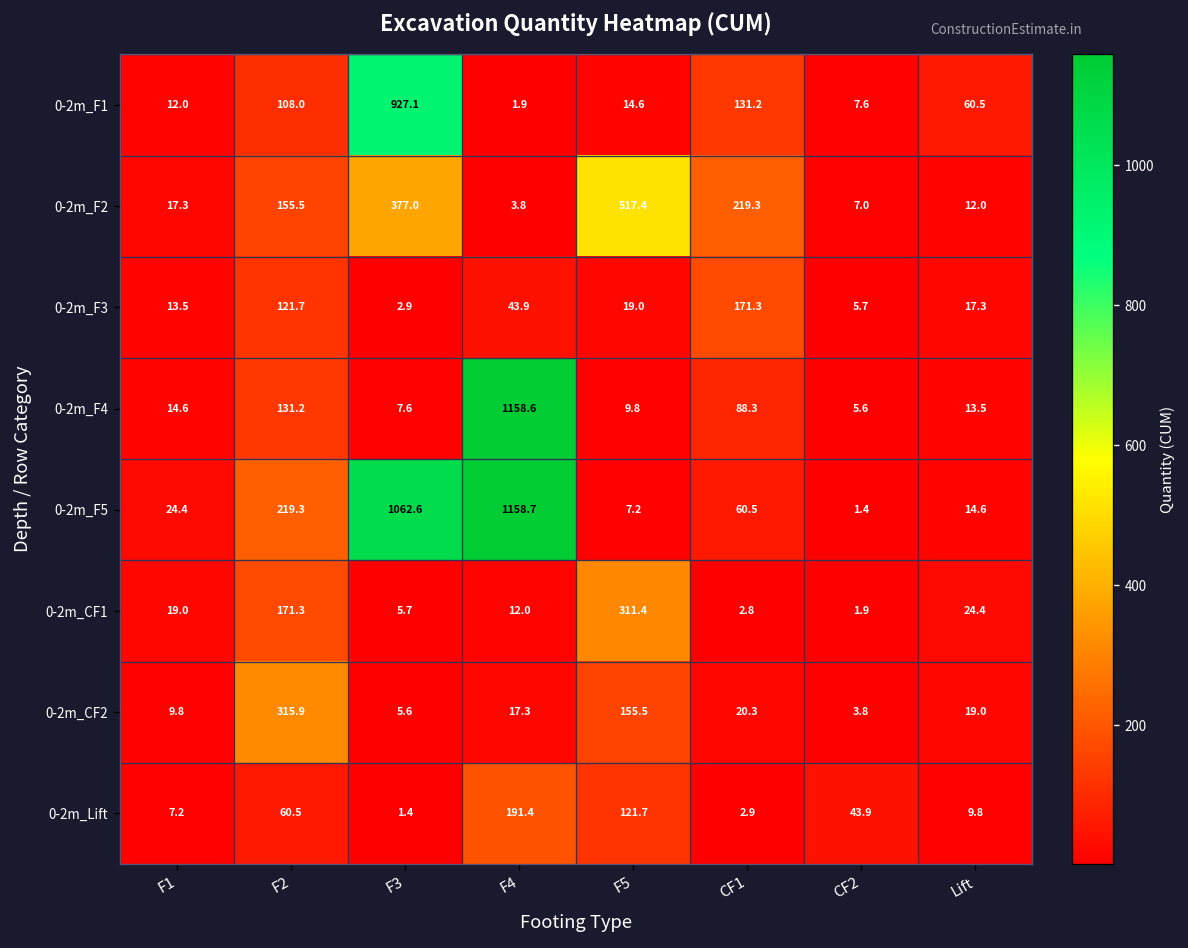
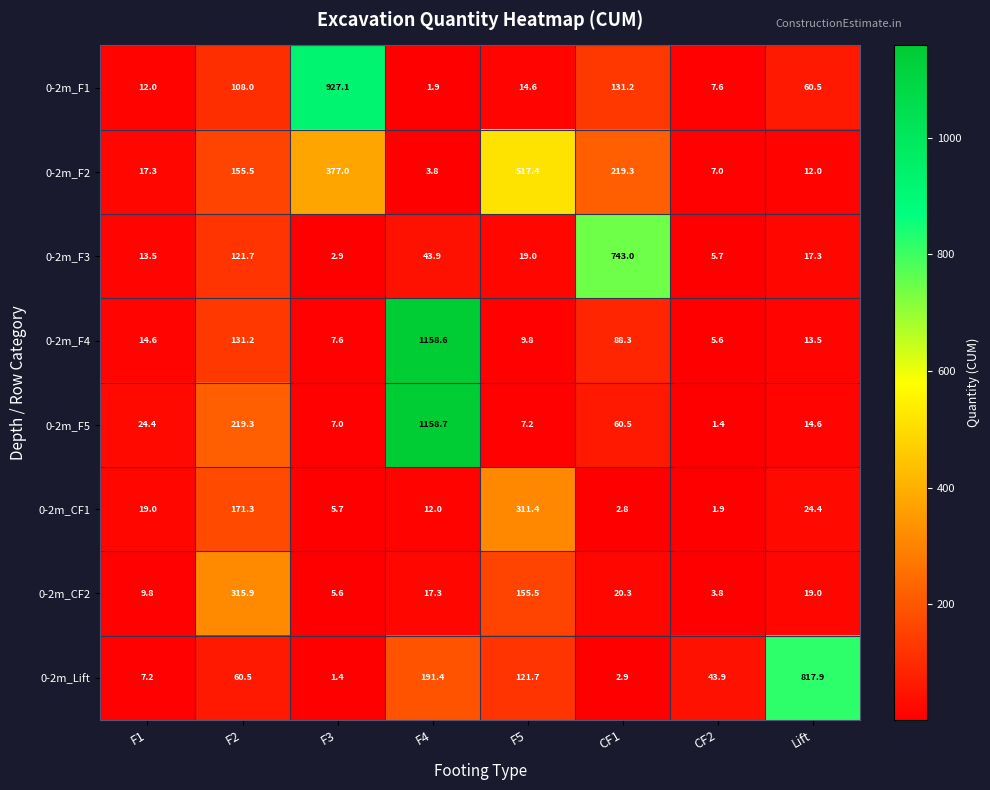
0-2m_F3, CF1: 171.3 -> 743.0
0-2m_F5, F3: 1062.6 -> 7.0
0-2m_Lift, Lift: 9.8 -> 817.9
